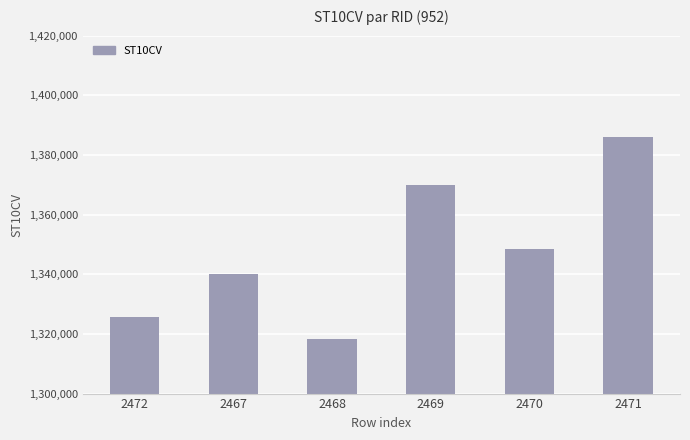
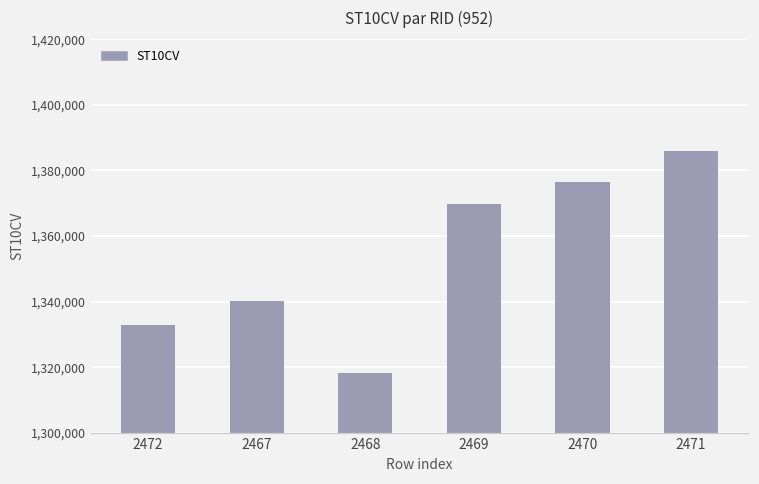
2472: 1,326,000 -> 1,333,000
2470: 1,348,000 -> 1,376,000
